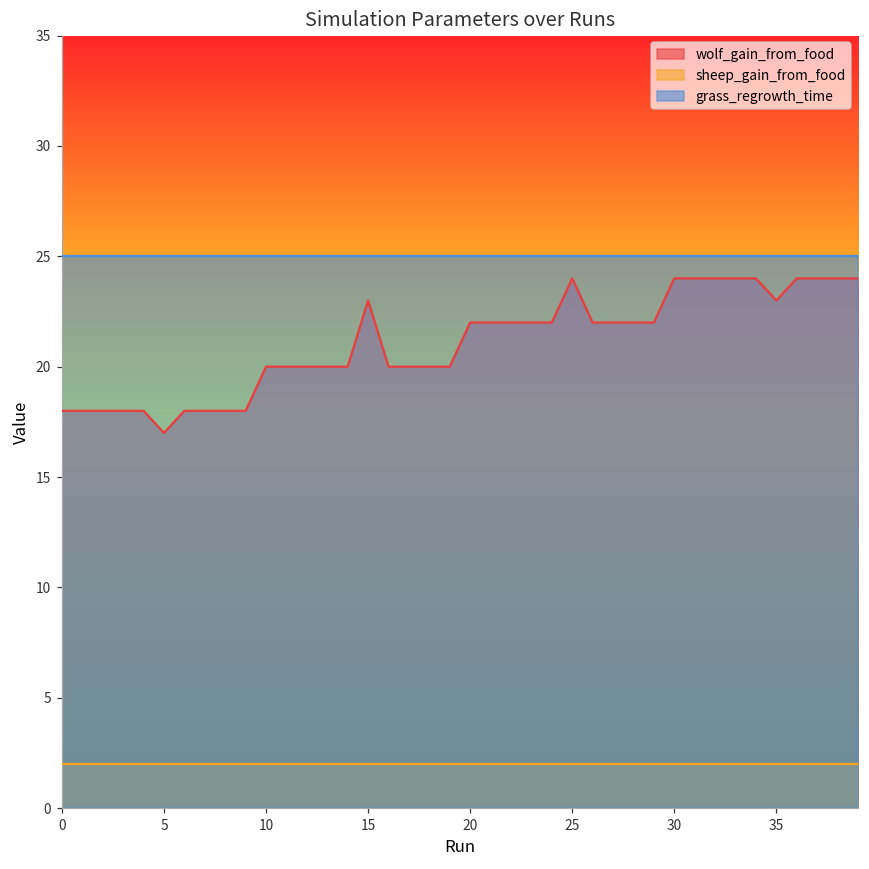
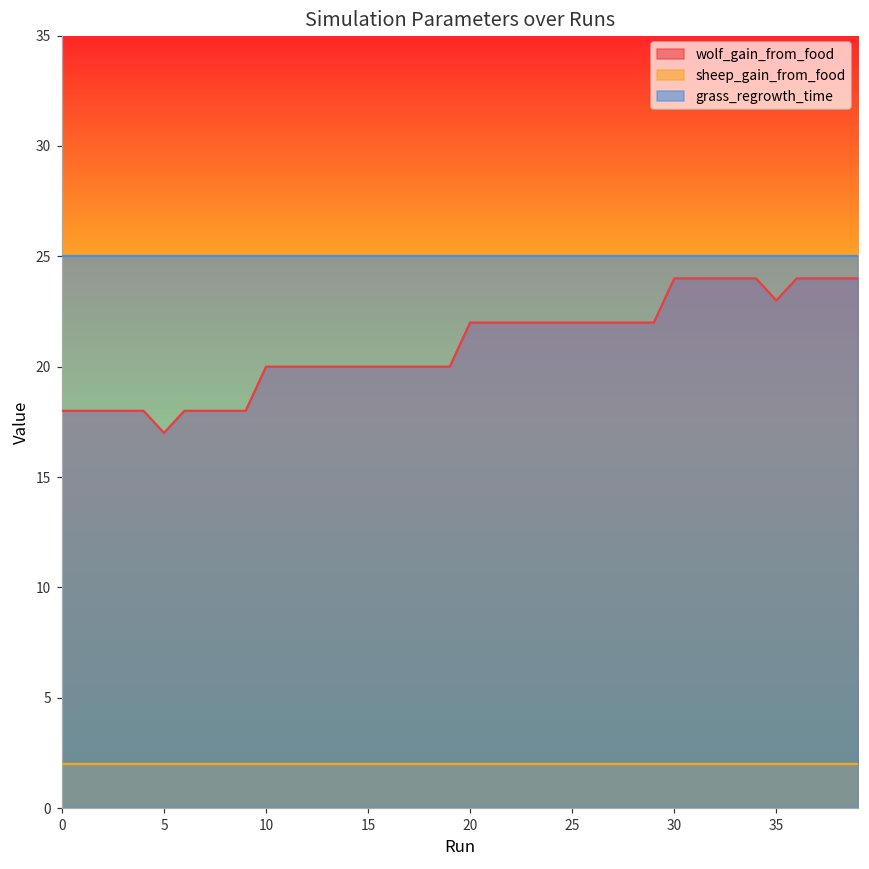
wolf_gain_from_food, 15: 23 -> 20
wolf_gain_from_food, 25: 24 -> 22
